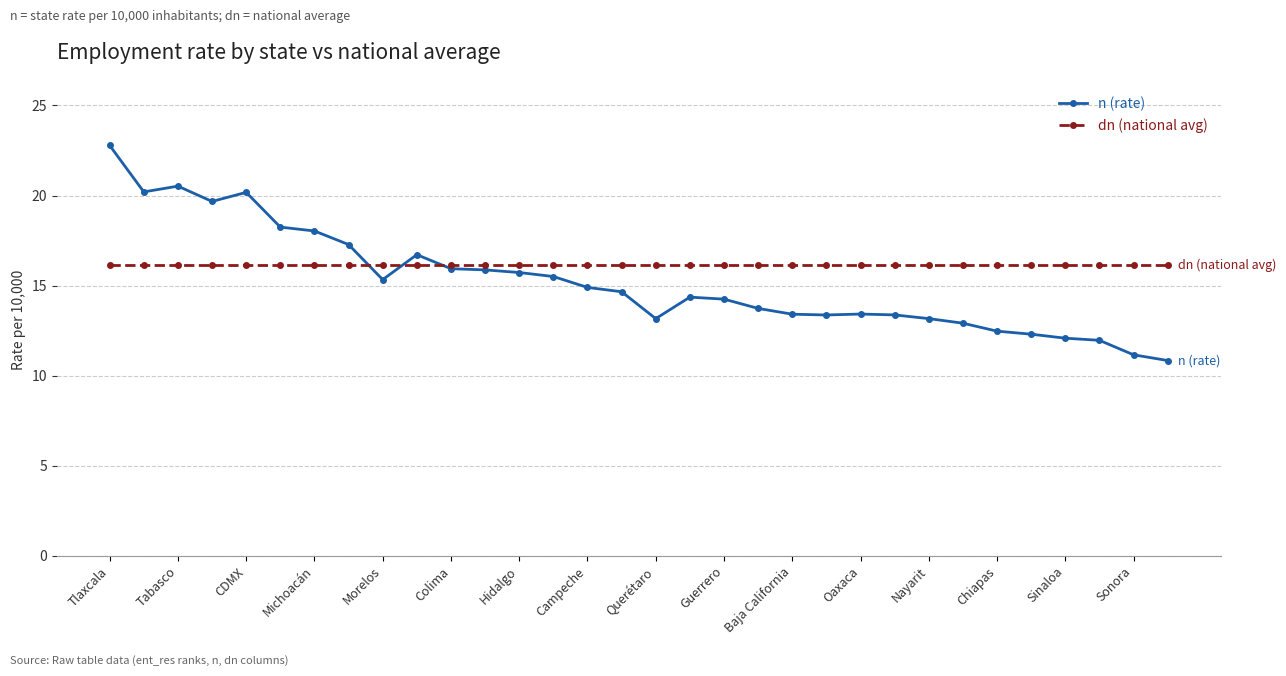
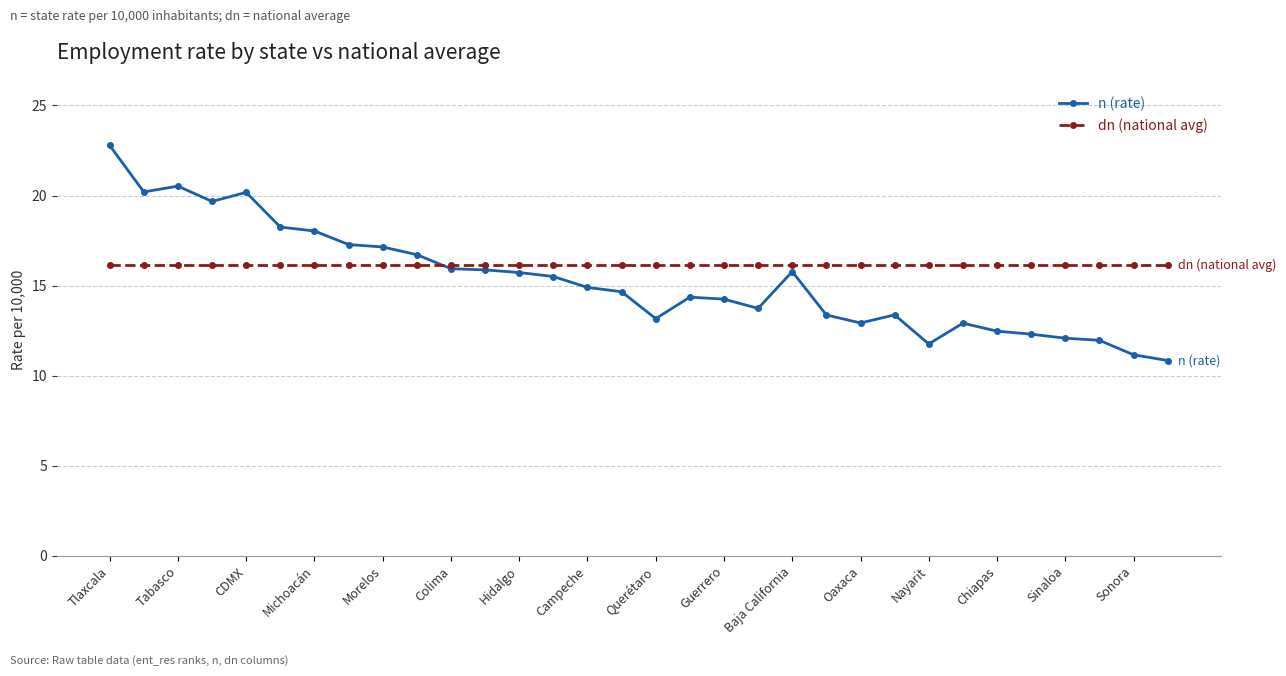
n (rate), Morelos: 15.3 -> 17.1
n (rate), Baja California: 13.4 -> 15.8
n (rate), Oaxaca: 13.4 -> 12.9
n (rate), Nayarit: 13.2 -> 11.8
